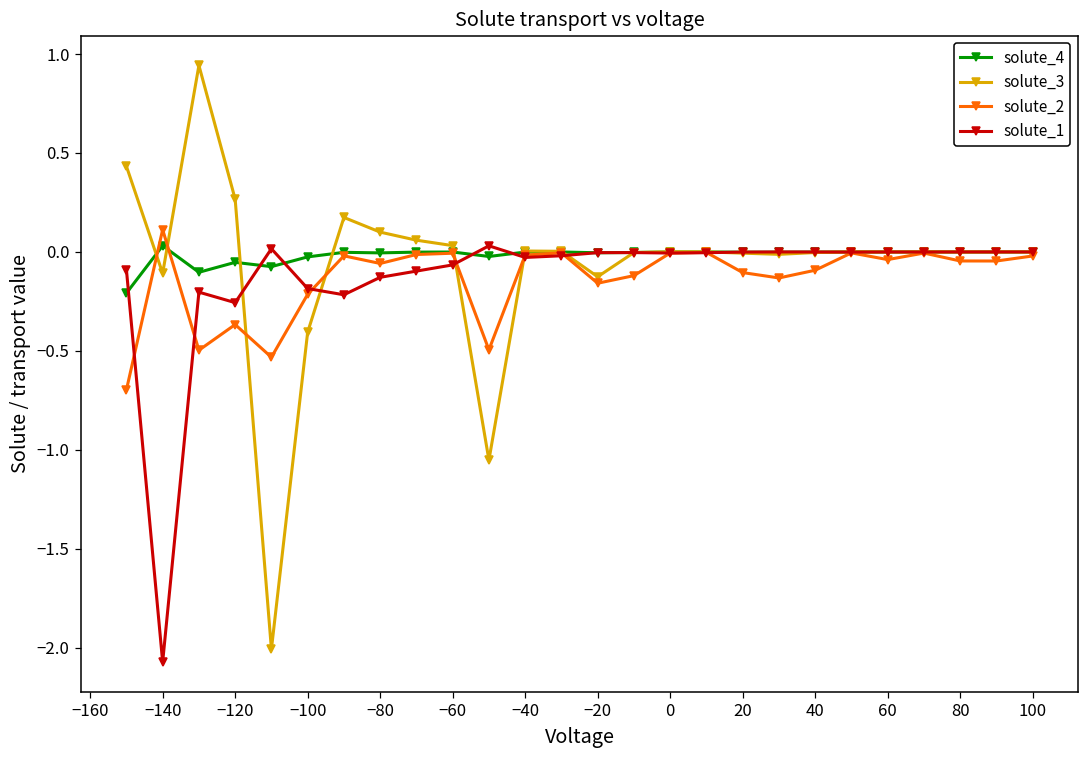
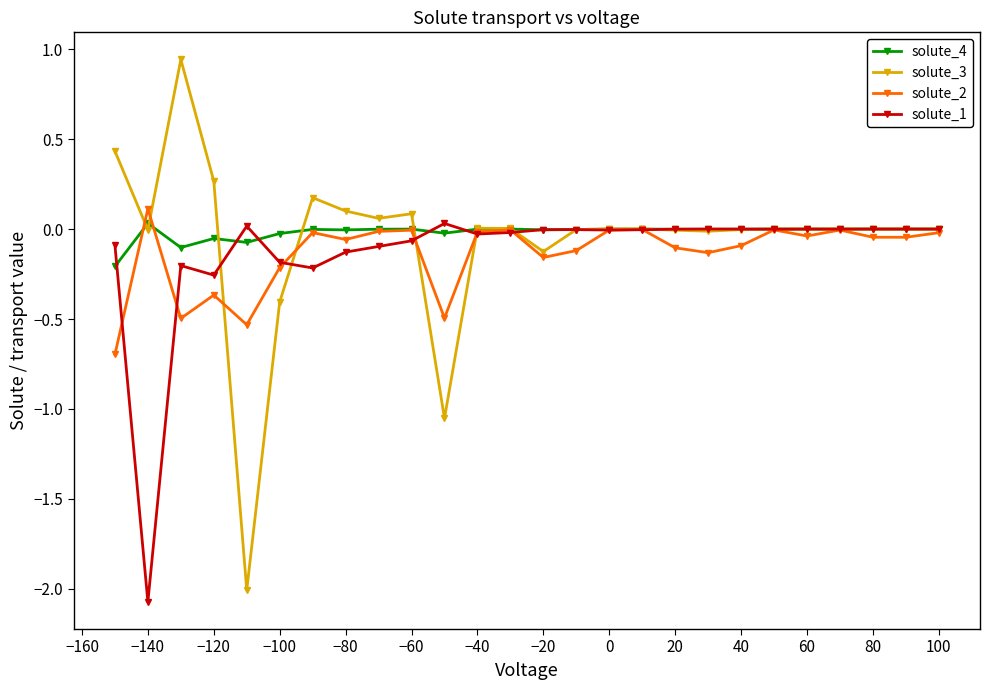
solute_3, −140: -0.11 -> 0.00
solute_3, −60: 0.03 -> 0.08
